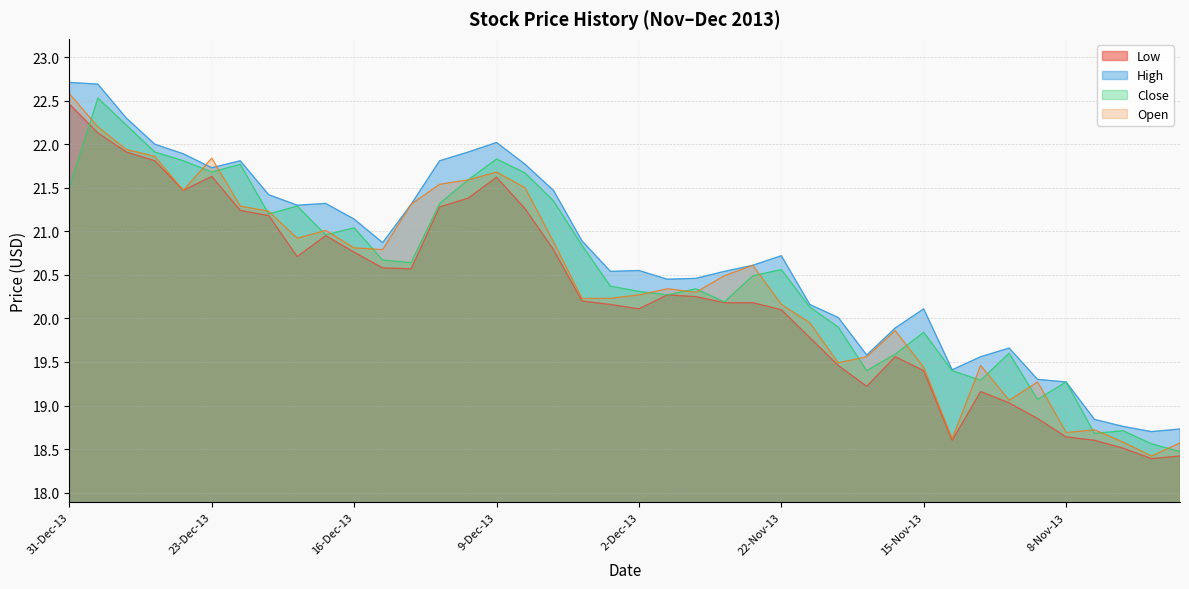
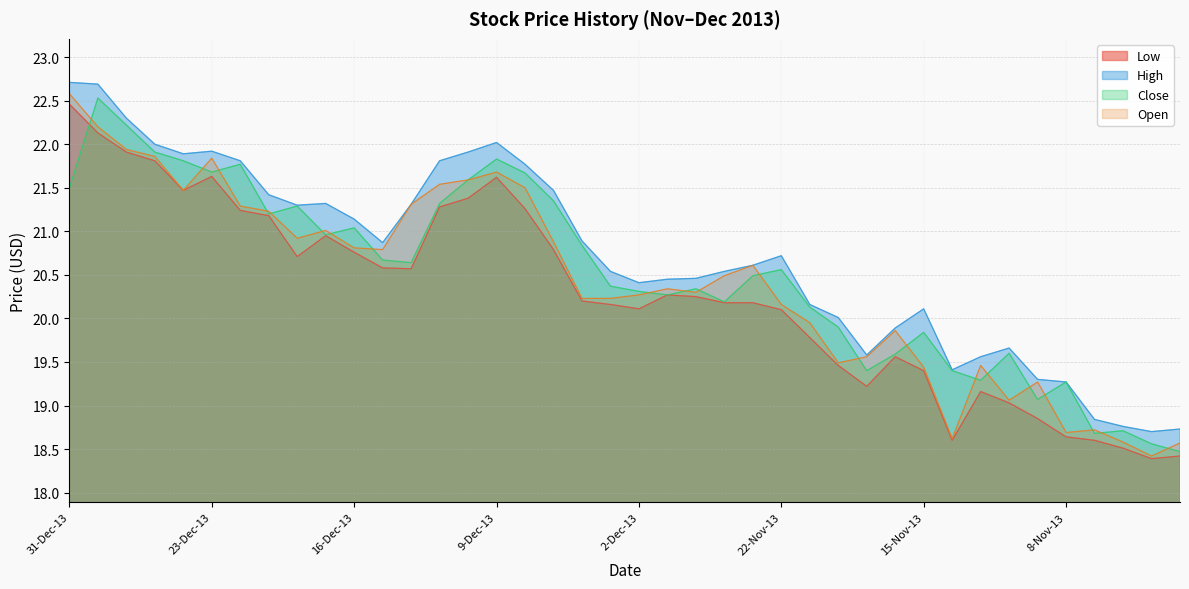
High, 23-Dec-13: 21.7 -> 21.9
High, 2-Dec-13: 20.6 -> 20.4
